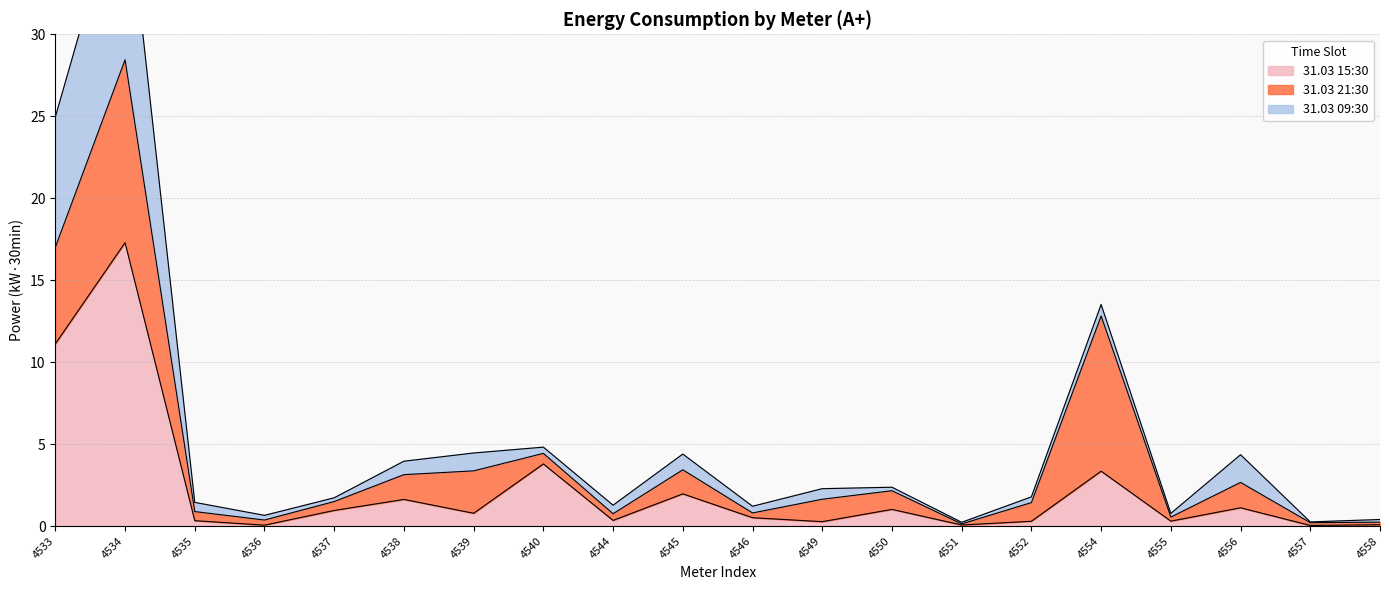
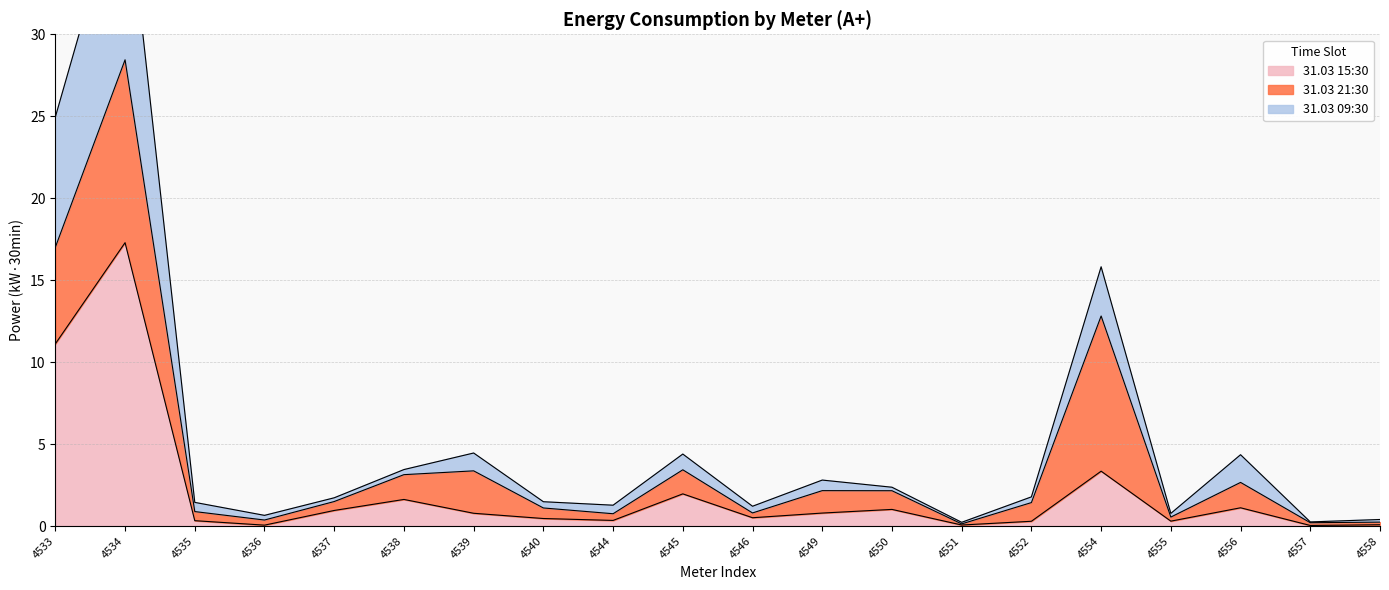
31.03 09:30, 4538: 0.8 -> 0.3
31.03 15:30, 4540: 3.8 -> 0.5
31.03 15:30, 4549: 0.3 -> 0.8
31.03 09:30, 4554: 0.7 -> 3.0
